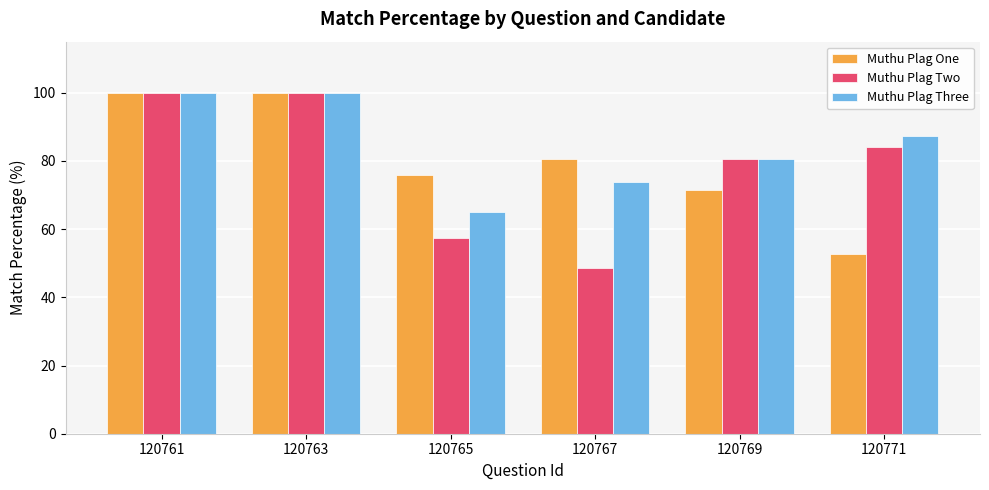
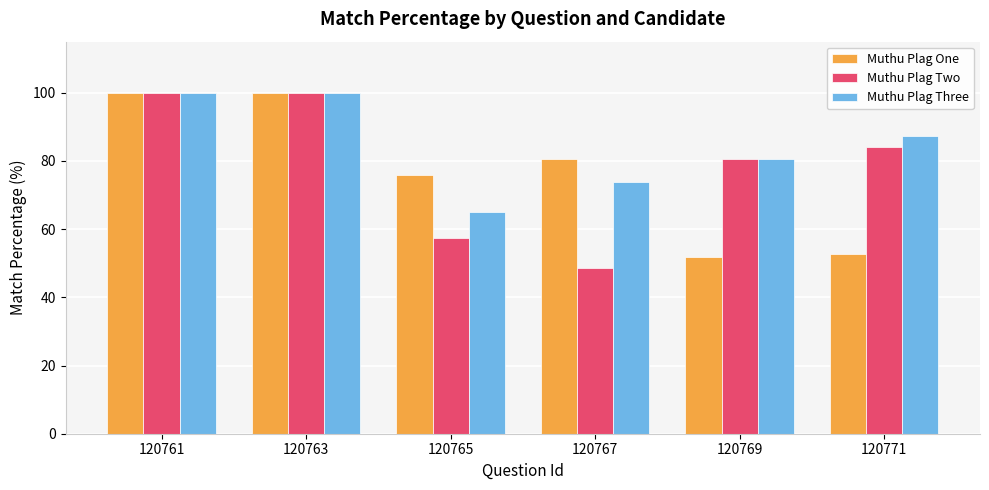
Muthu Plag One, 120769: 71 -> 52
